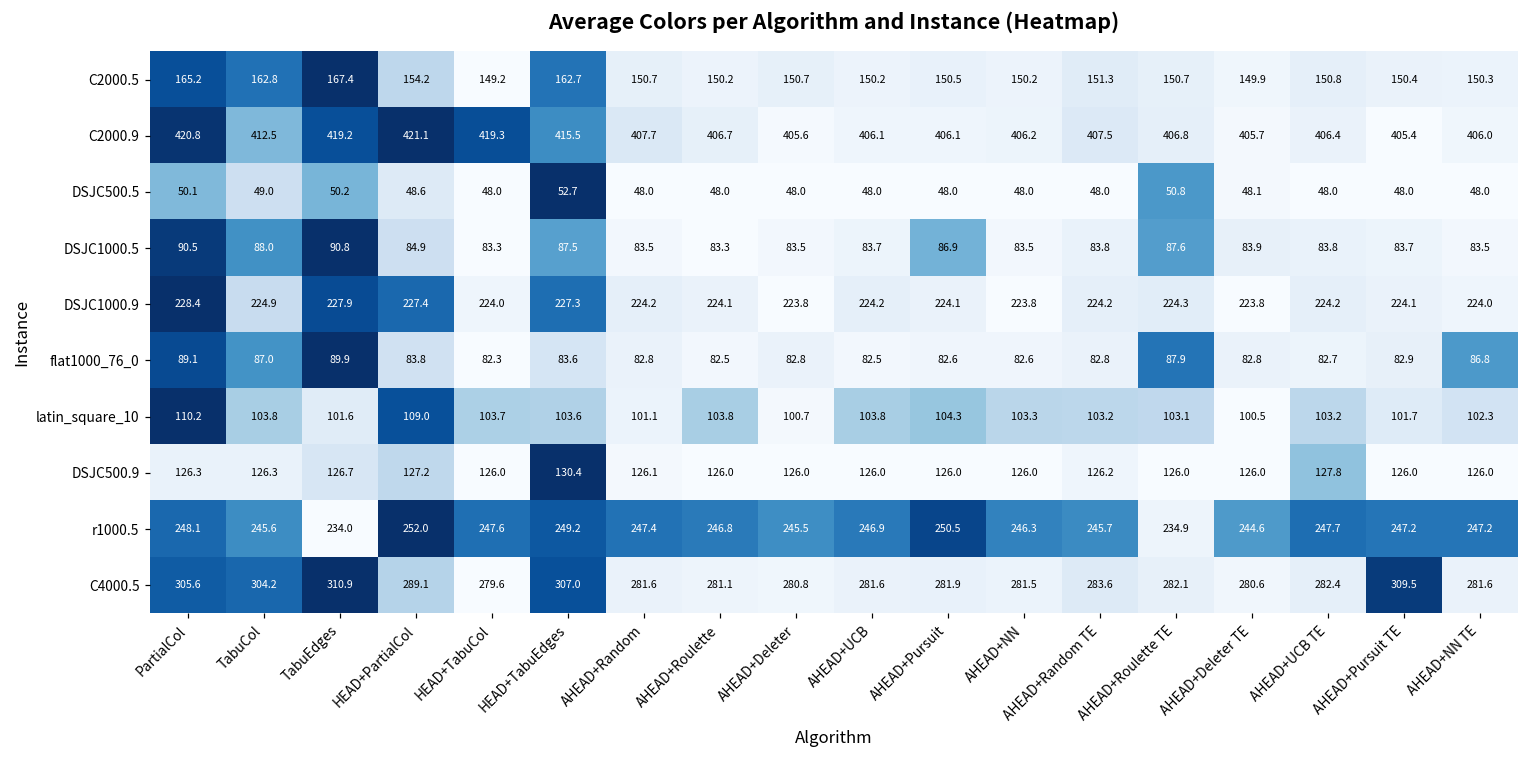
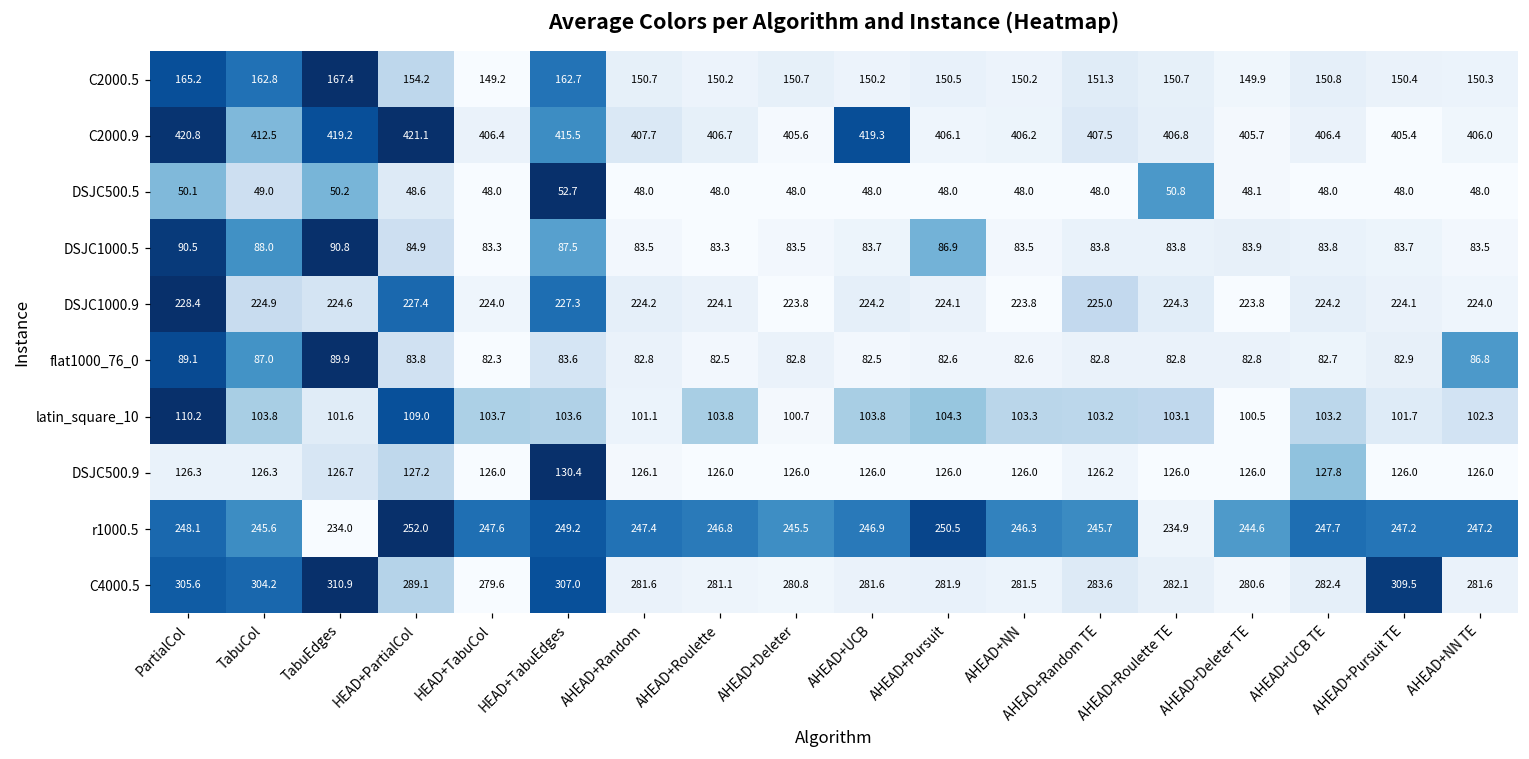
C2000.9, HEAD+TabuCol: 419.3 -> 406.4
C2000.9, AHEAD+UCB: 406.1 -> 419.3
DSJC1000.5, AHEAD+Roulette TE: 87.6 -> 83.8
DSJC1000.9, TabuEdges: 227.9 -> 224.6
DSJC1000.9, AHEAD+Random TE: 224.2 -> 225.0
flat1000_76_0, AHEAD+Roulette TE: 87.9 -> 82.8
